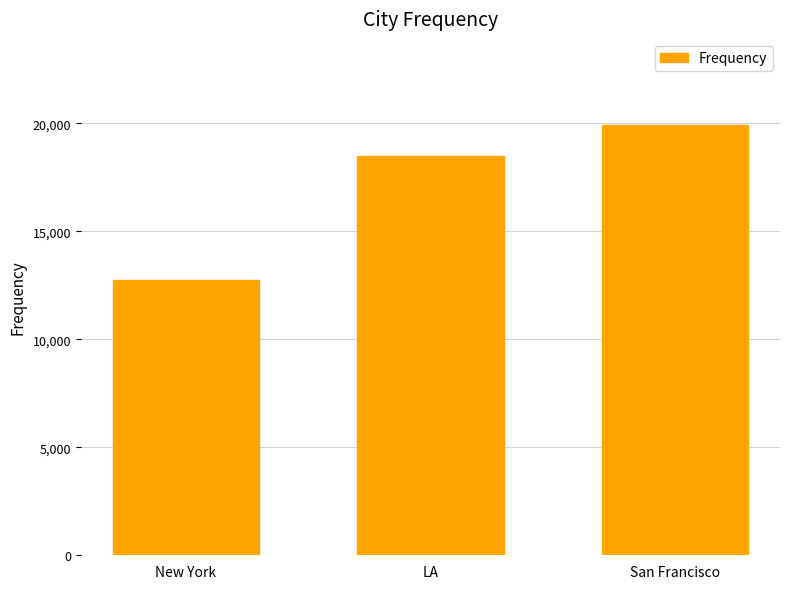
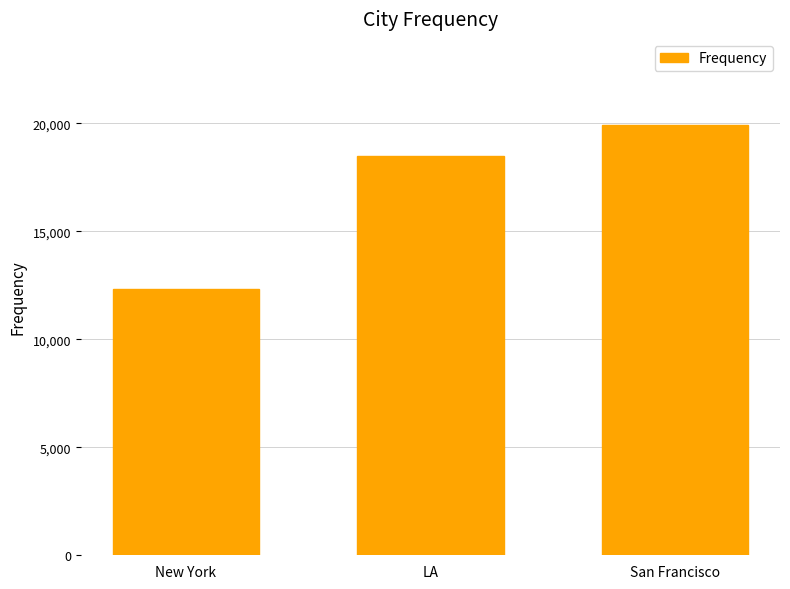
New York: 12,700 -> 12,300
